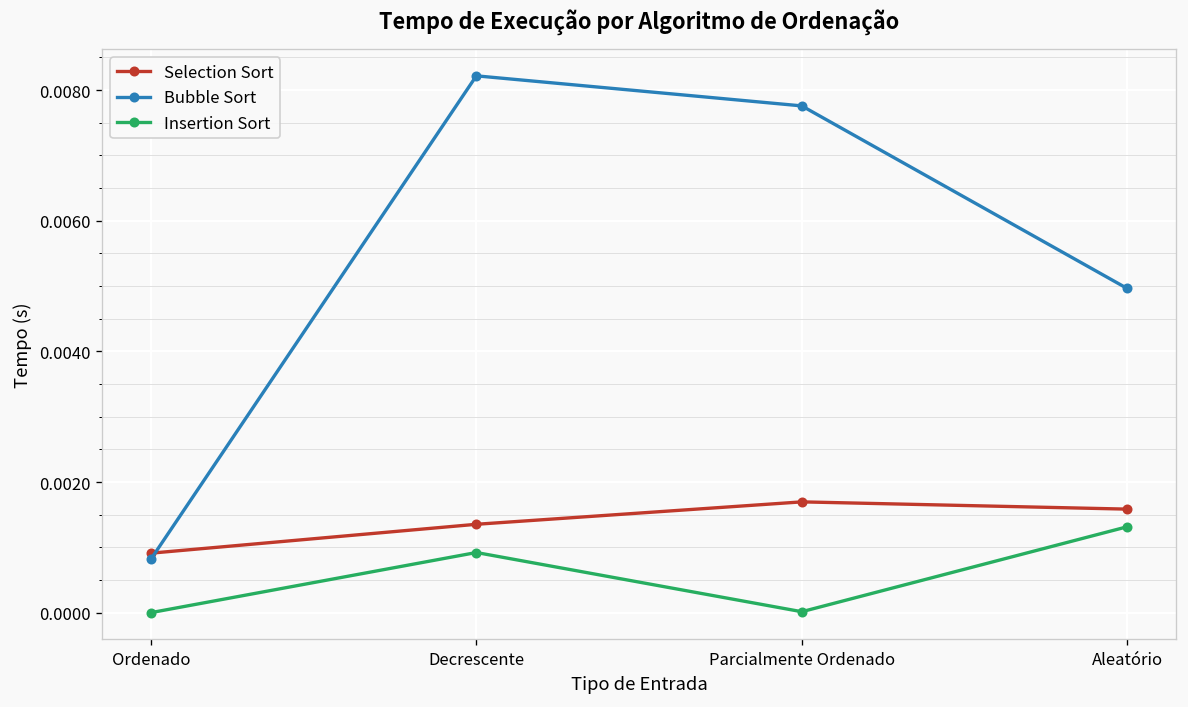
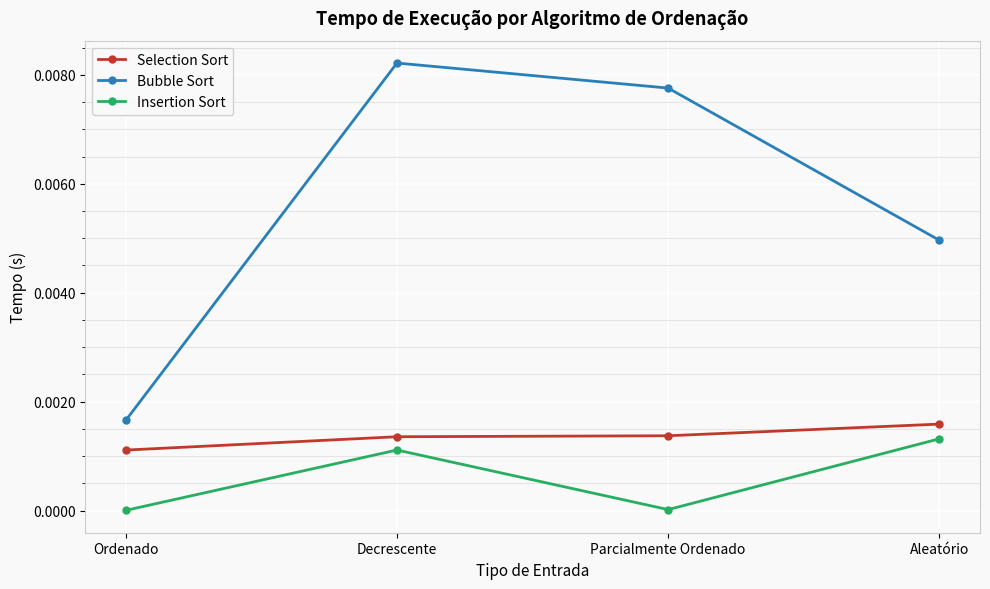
Selection Sort, Ordenado: 0.0009 -> 0.0011
Bubble Sort, Ordenado: 0.0008 -> 0.0017
Insertion Sort, Decrescente: 0.0009 -> 0.0011
Selection Sort, Parcialmente Ordenado: 0.0017 -> 0.0014
